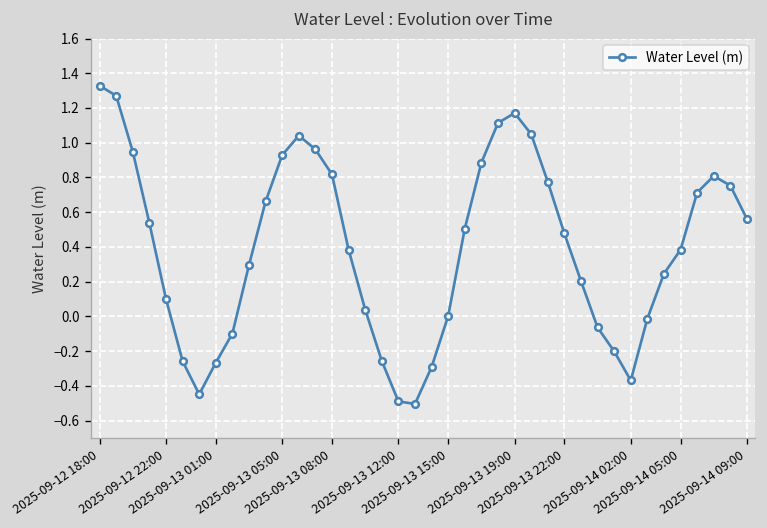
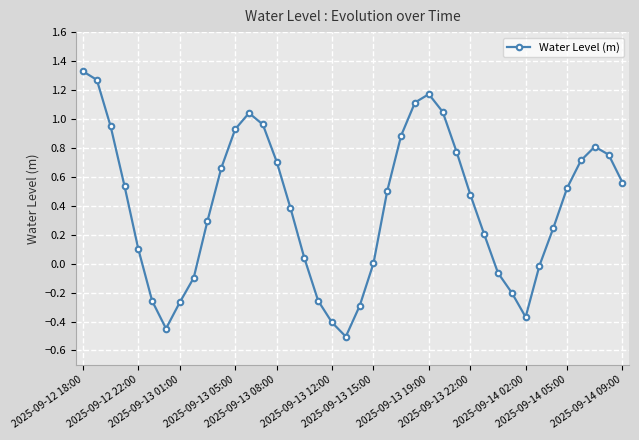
2025-09-13 08:00: 0.82 -> 0.70
2025-09-13 12:00: -0.49 -> -0.41
2025-09-14 05:00: 0.38 -> 0.52
